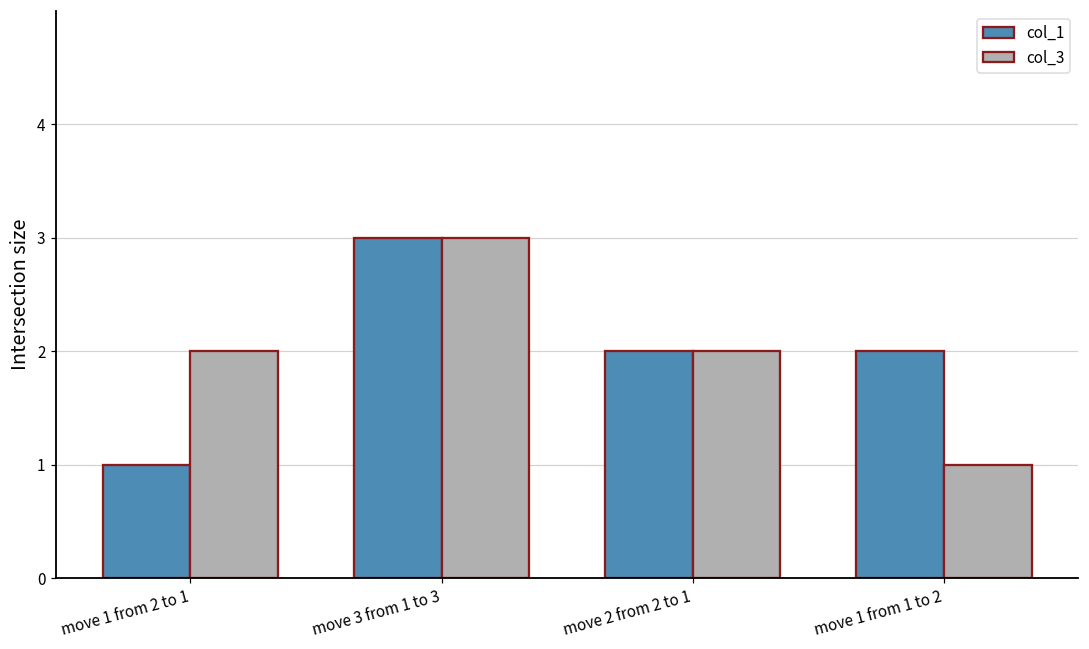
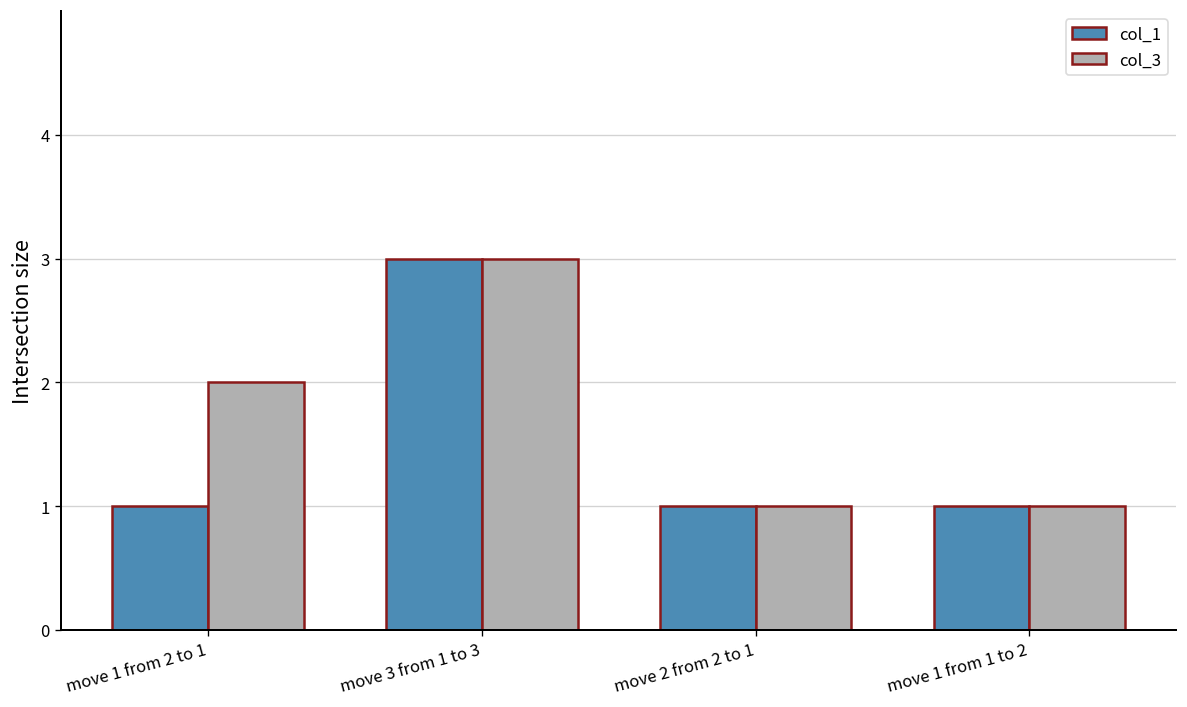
col_1, move 2 from 2 to 1: 2 -> 1
col_3, move 2 from 2 to 1: 2 -> 1
col_1, move 1 from 1 to 2: 2 -> 1
